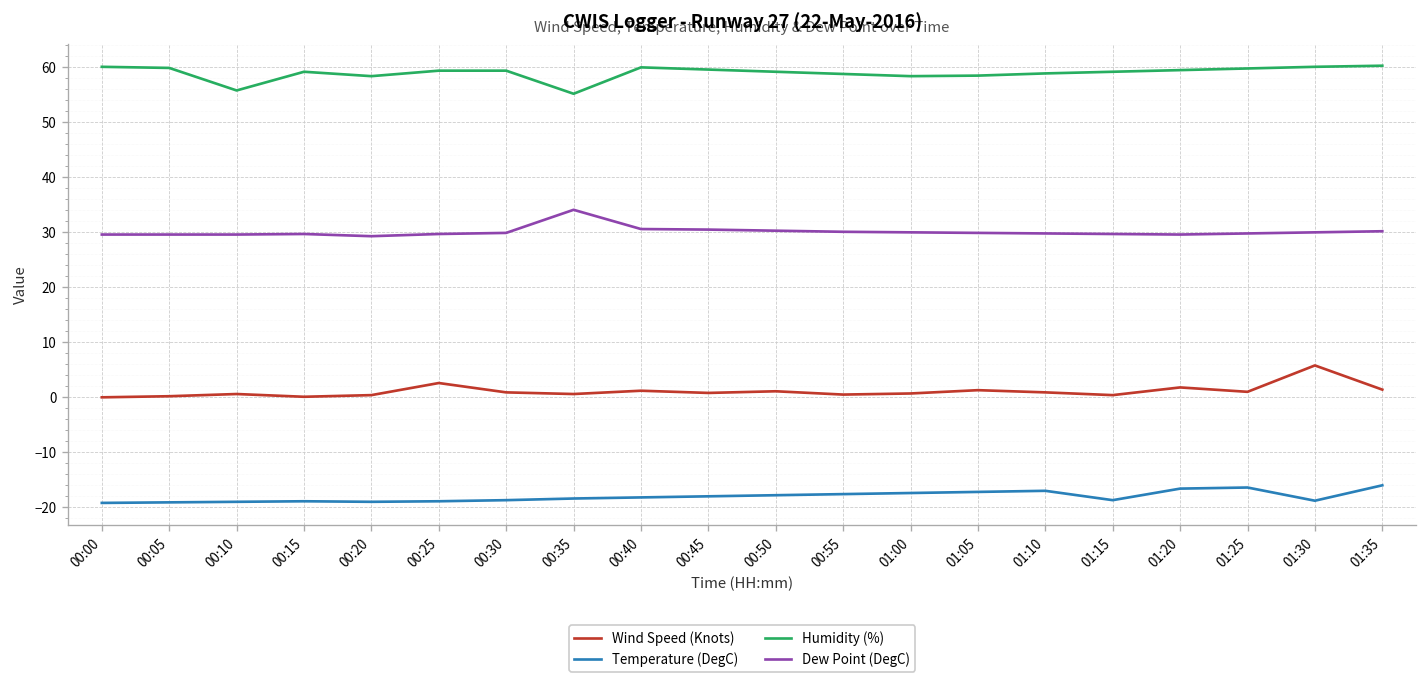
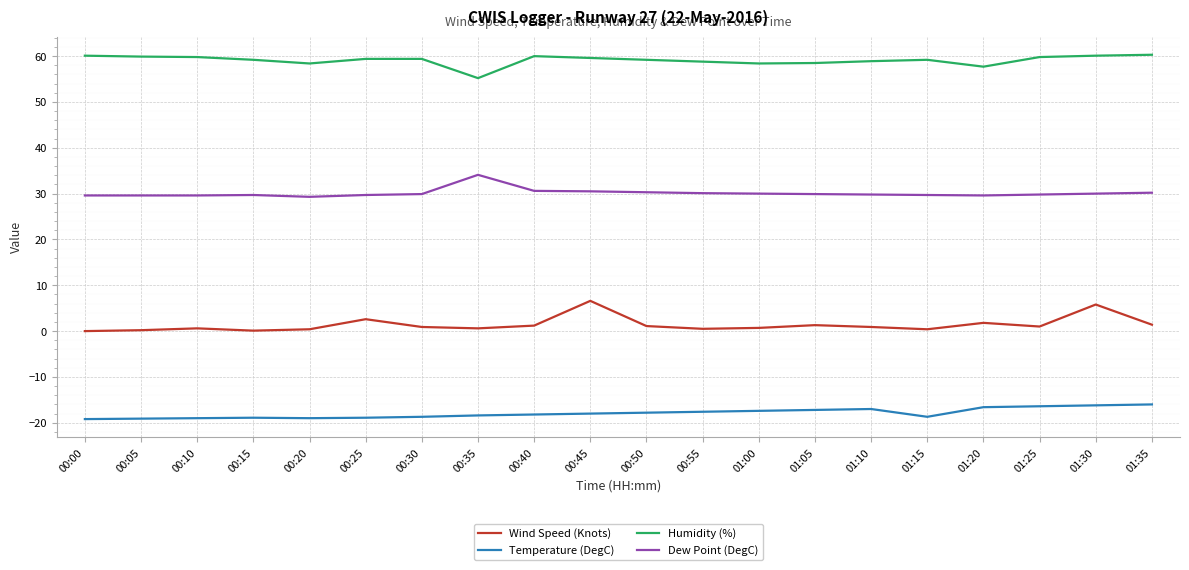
Humidity (%), 00:10: 56 -> 60
Wind Speed (Knots), 00:45: 1 -> 7
Humidity (%), 01:20: 60 -> 58
Temperature (DegC), 01:30: -19 -> -16
